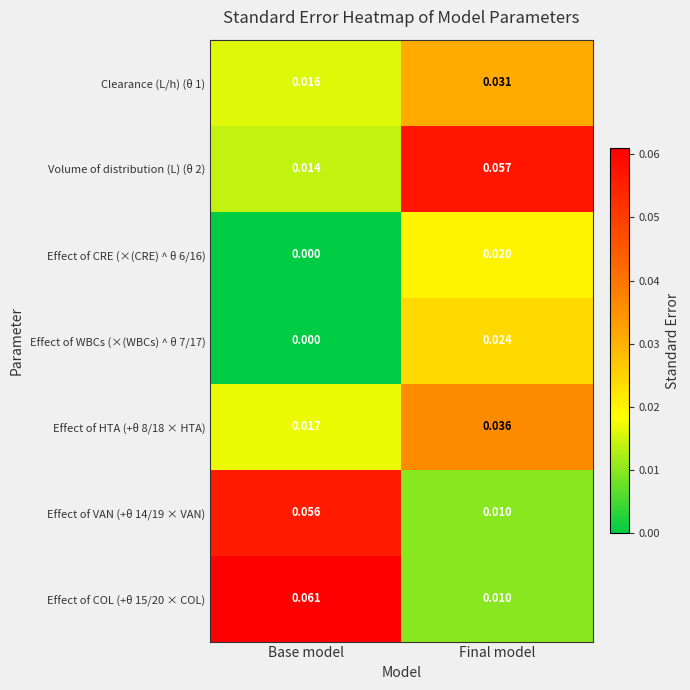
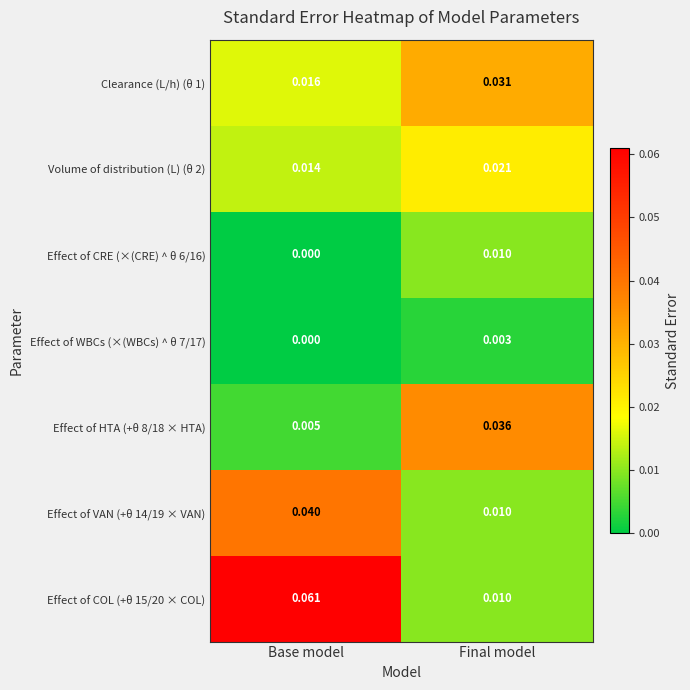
Volume of distribution (L) (θ 2), Final model: 0.057 -> 0.021
Effect of CRE (×(CRE) ^ θ 6/16), Final model: 0.020 -> 0.010
Effect of WBCs (×(WBCs) ^ θ 7/17), Final model: 0.024 -> 0.003
Effect of HTA (+θ 8/18 × HTA), Base model: 0.017 -> 0.005
Effect of VAN (+θ 14/19 × VAN), Base model: 0.056 -> 0.040
